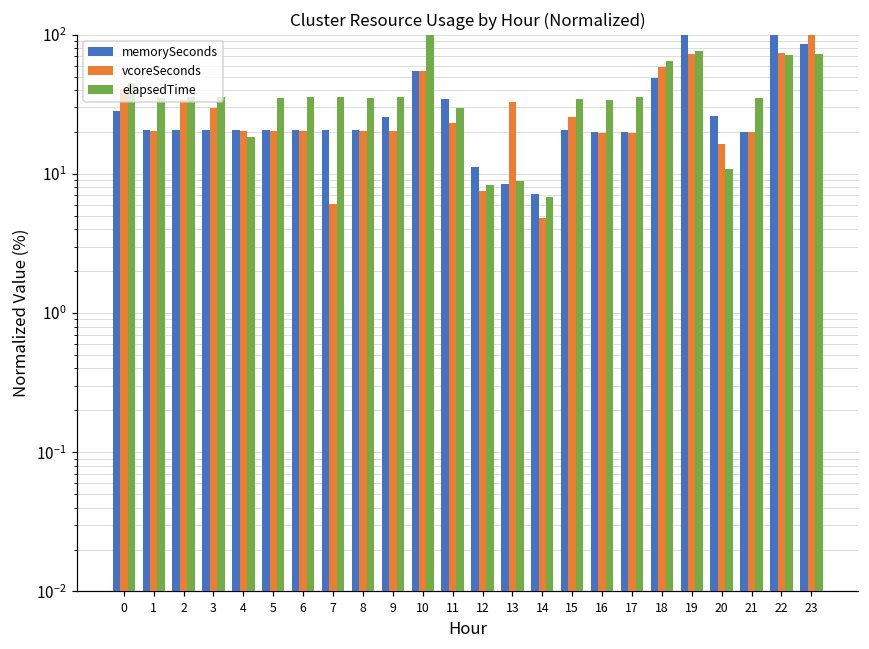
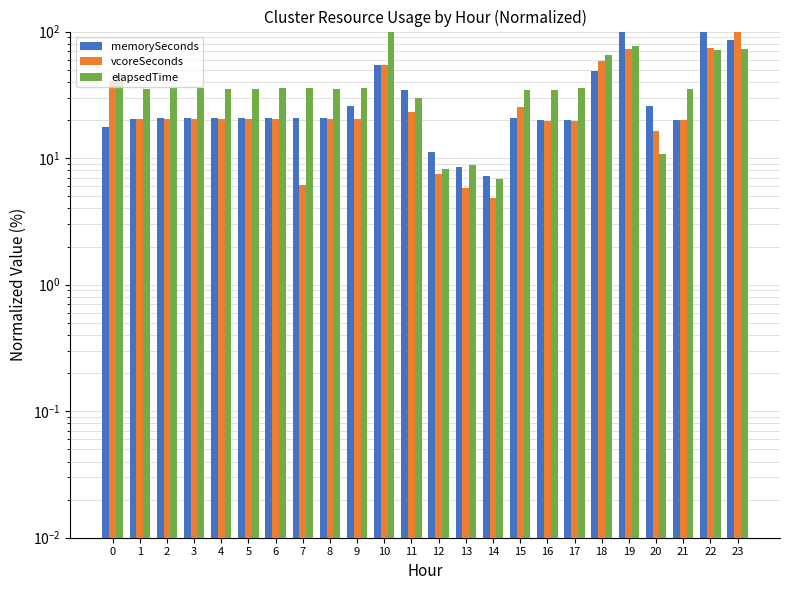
memorySeconds, 0: 28 -> 18
vcoreSeconds, 2: 34 -> 20
vcoreSeconds, 3: 30 -> 20
elapsedTime, 4: 18 -> 35
vcoreSeconds, 13: 33 -> 6
